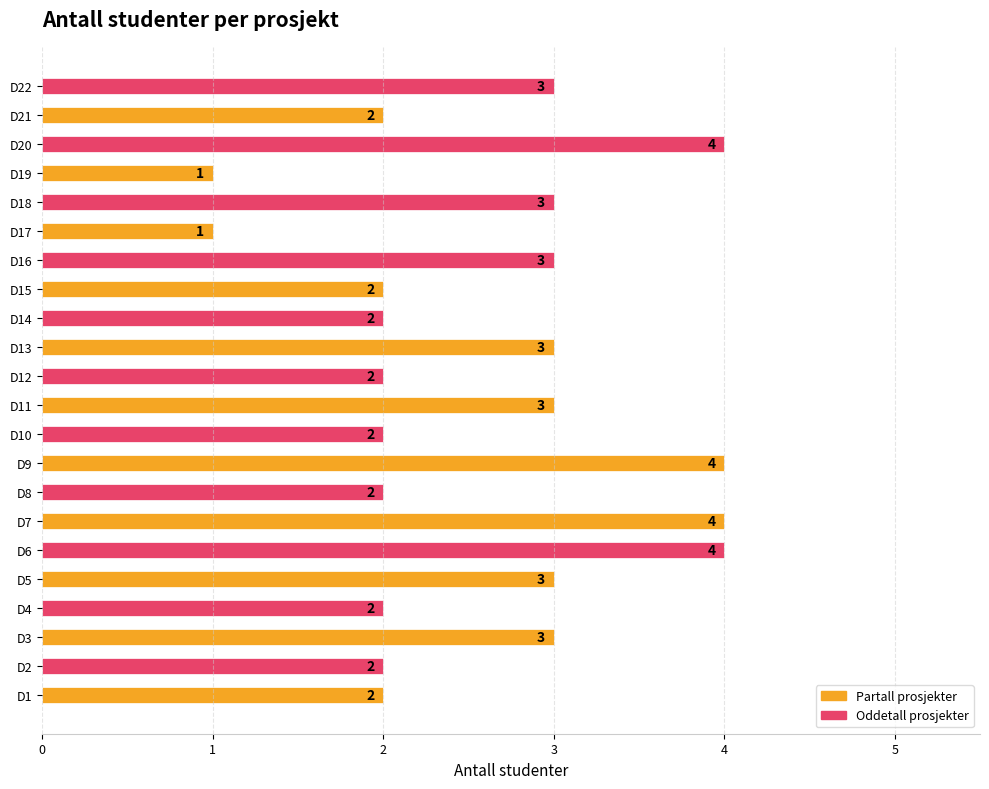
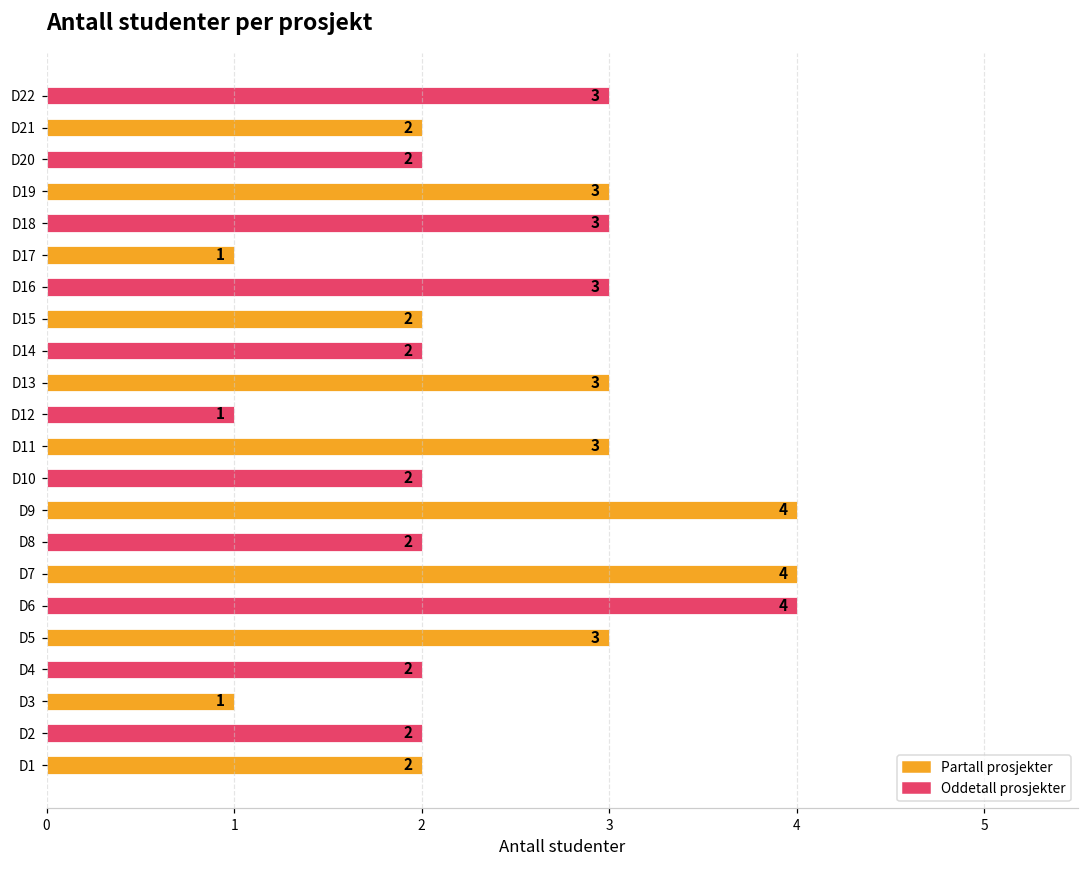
D20: 4 -> 2
D19: 1 -> 3
D12: 2 -> 1
D3: 3 -> 1
